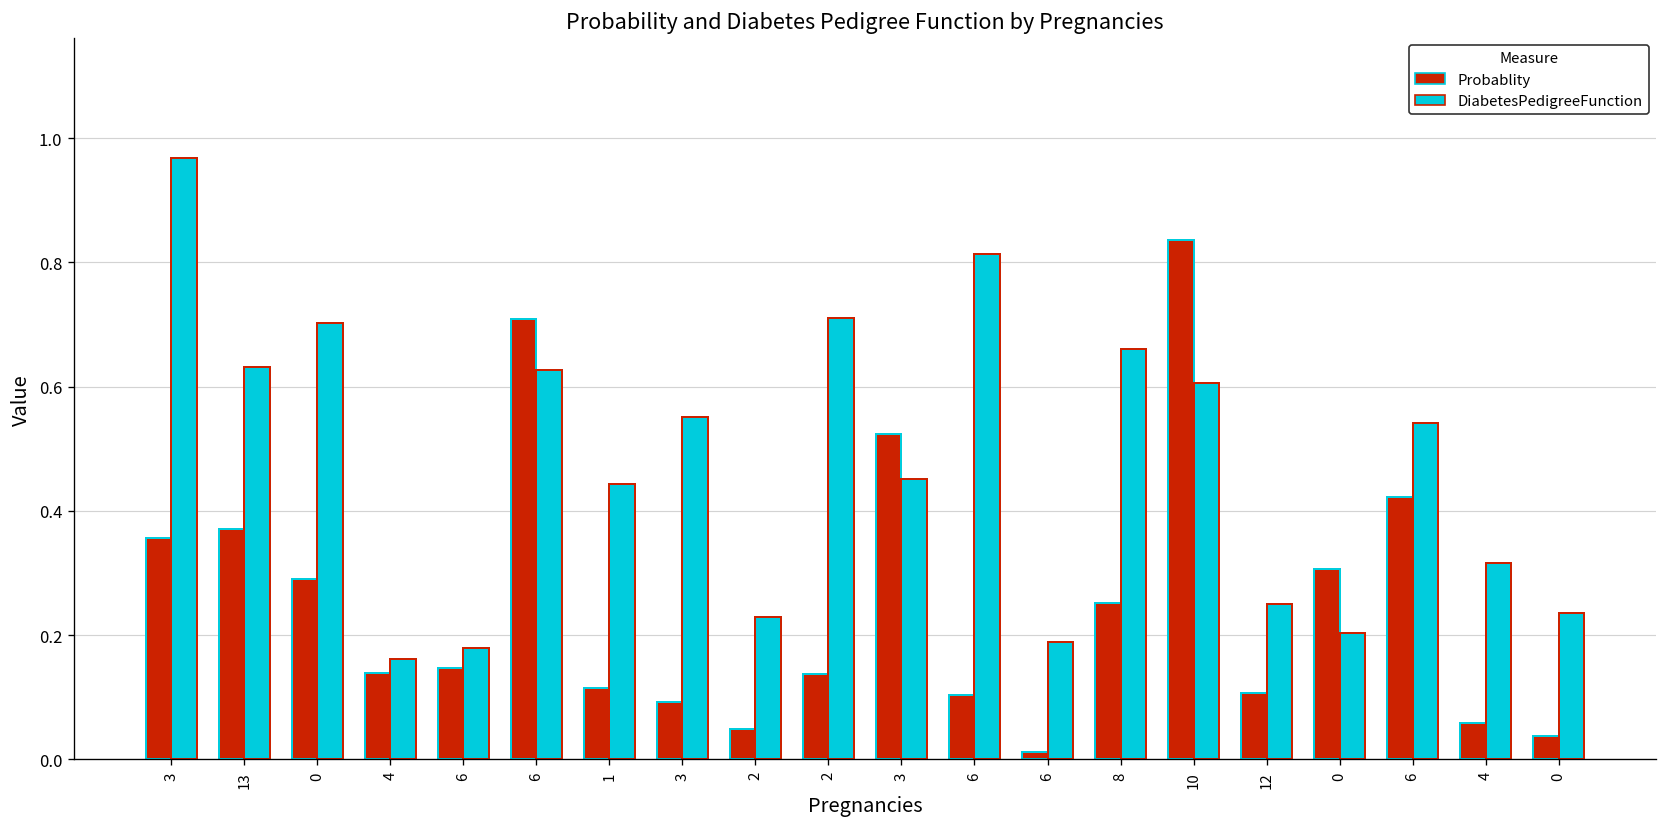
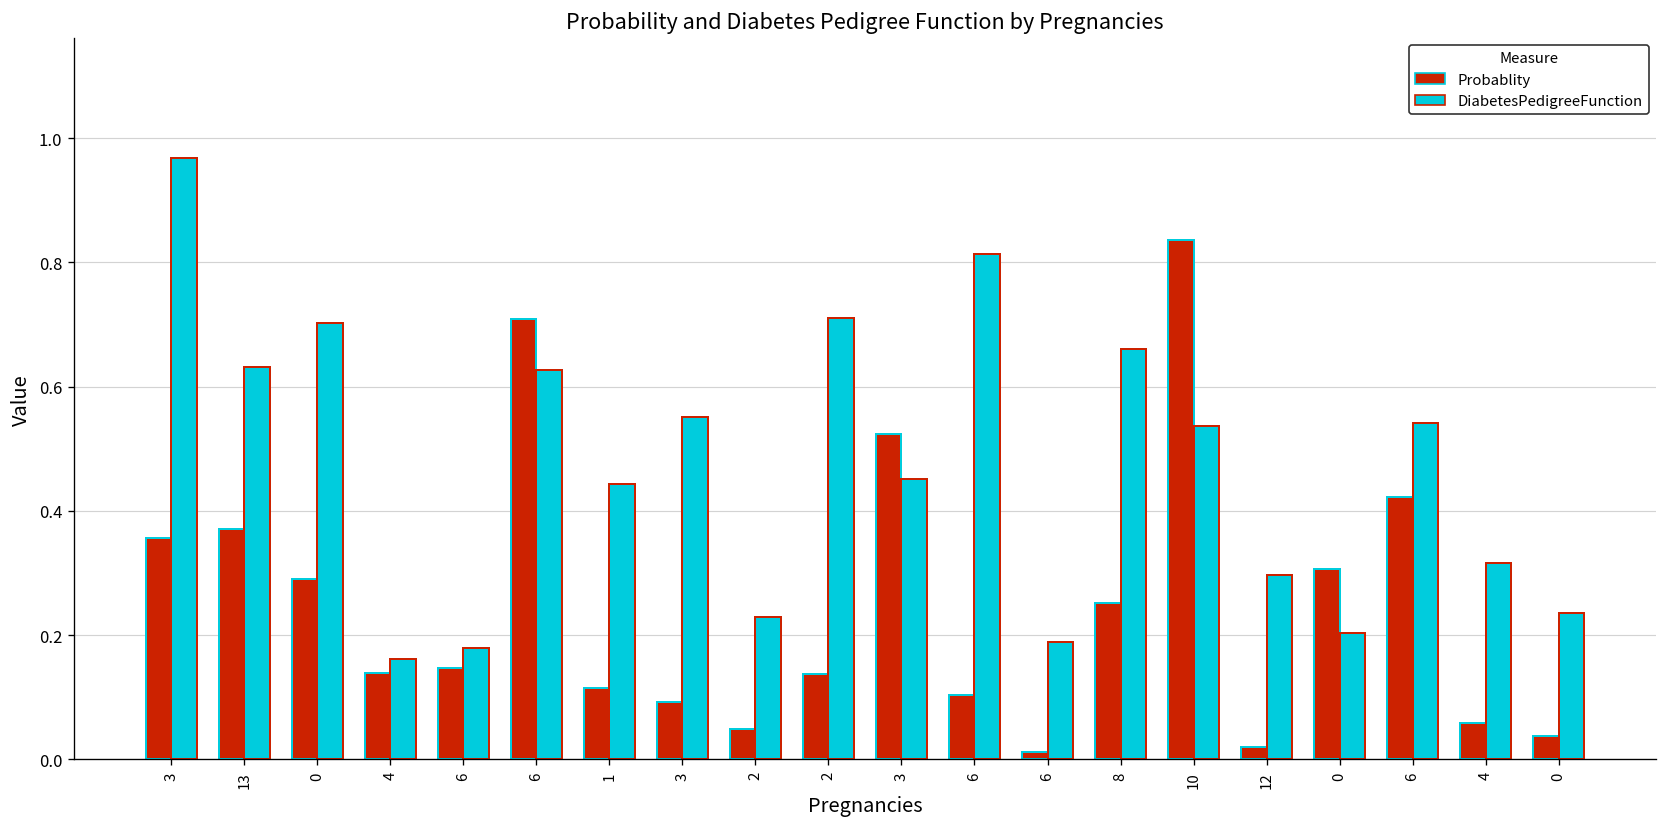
DiabetesPedigreeFunction, 10: 0.61 -> 0.54
Probablity, 12: 0.11 -> 0.02
DiabetesPedigreeFunction, 12: 0.25 -> 0.30
